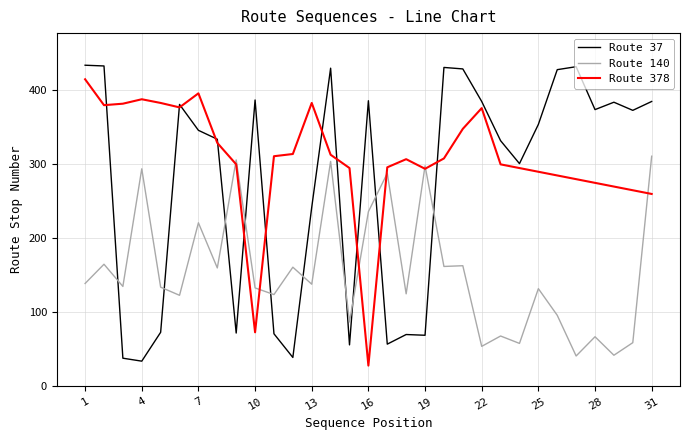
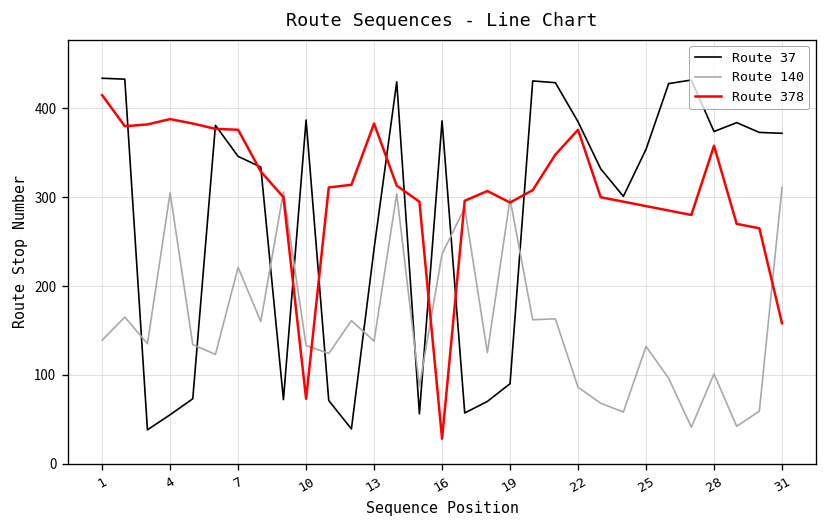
Route 37, 4: 30 -> 60
Route 140, 4: 290 -> 310
Route 378, 7: 400 -> 380
Route 37, 19: 70 -> 90
Route 140, 22: 50 -> 90
Route 140, 28: 70 -> 100
Route 378, 28: 280 -> 360
Route 37, 31: 390 -> 370
Route 378, 31: 260 -> 160
